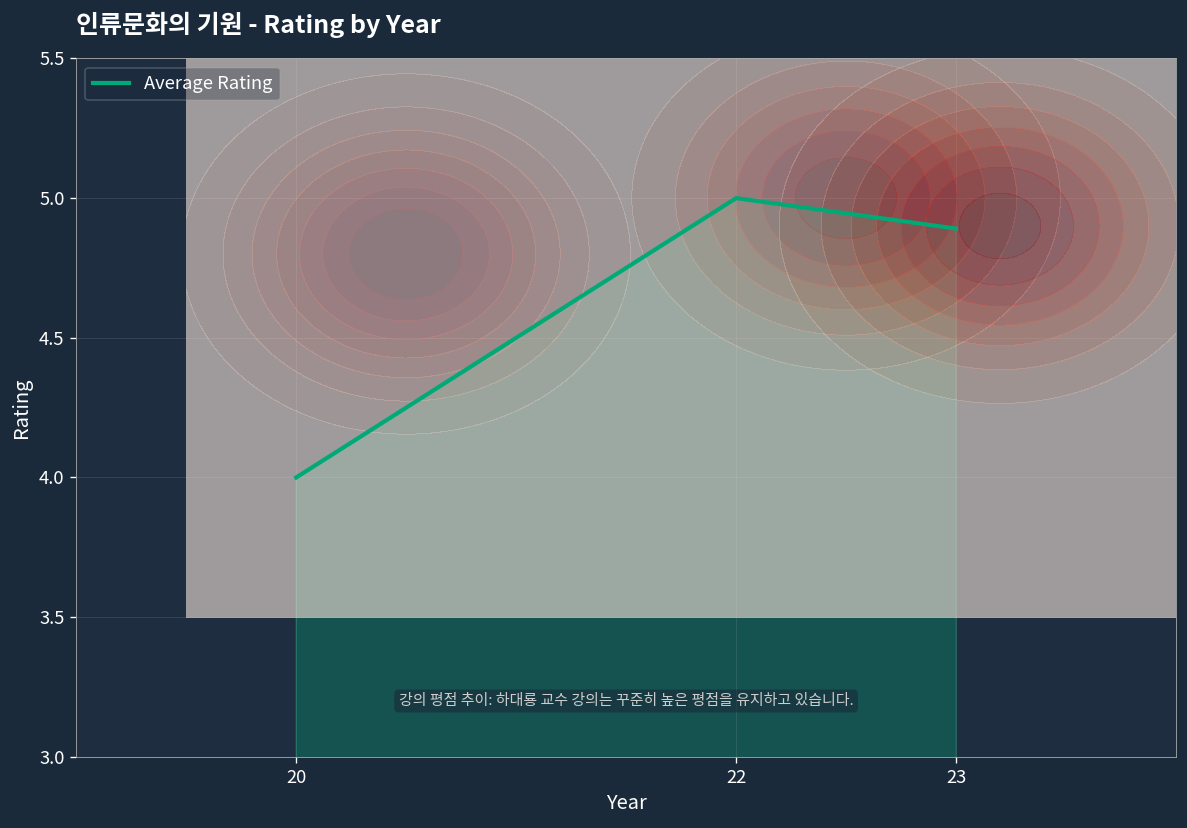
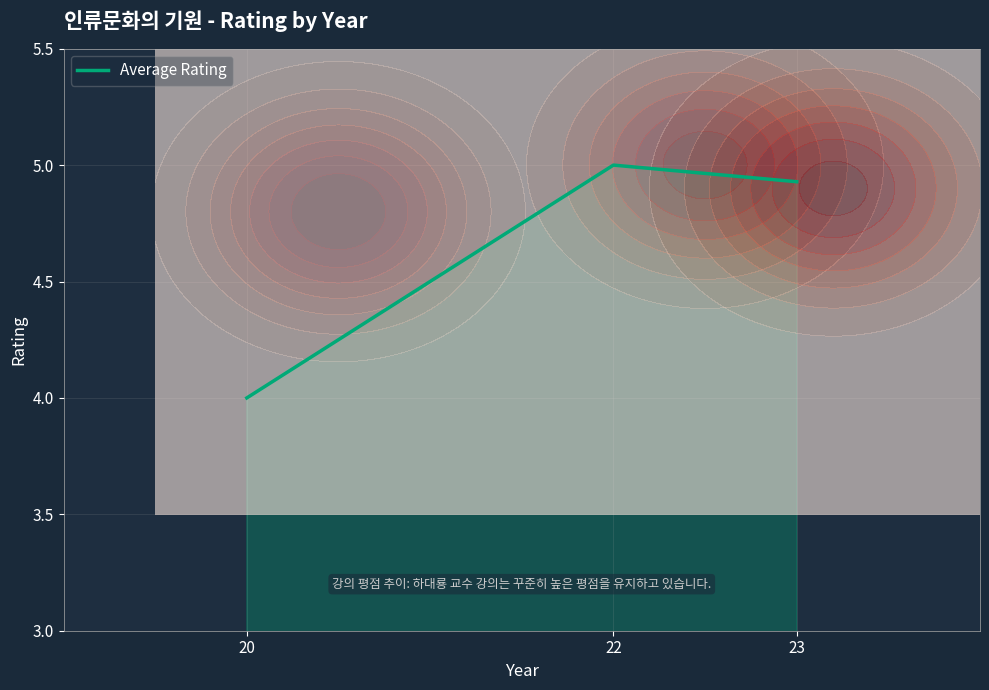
23: 4.89 -> 4.93
